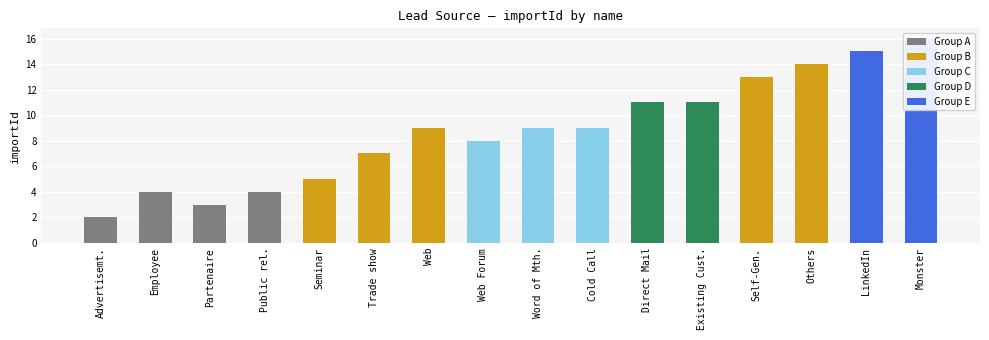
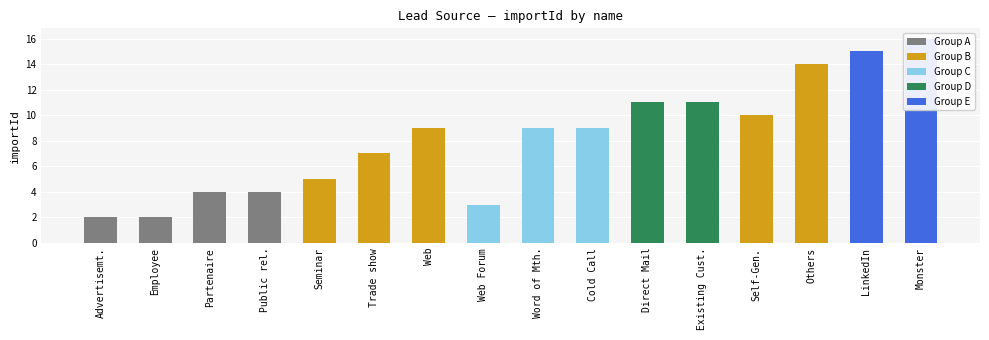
Employee: 4 -> 2
Partenaire: 3 -> 4
Web Forum: 8 -> 3
Self-Gen.: 13 -> 10
